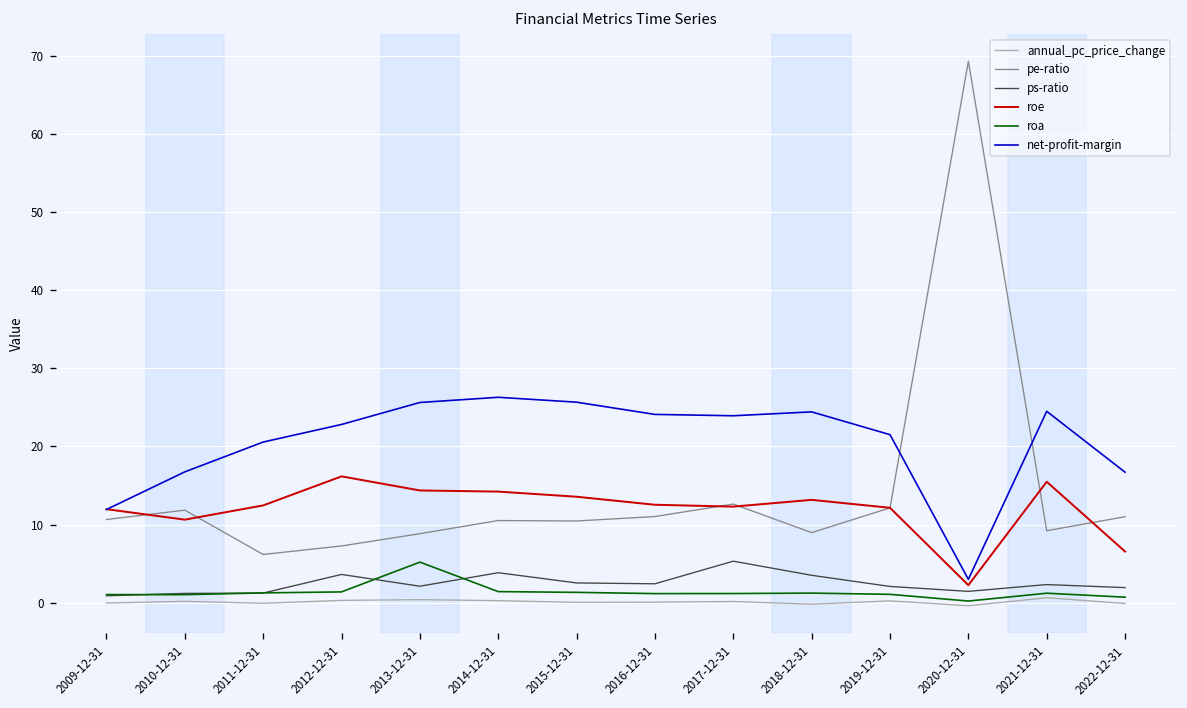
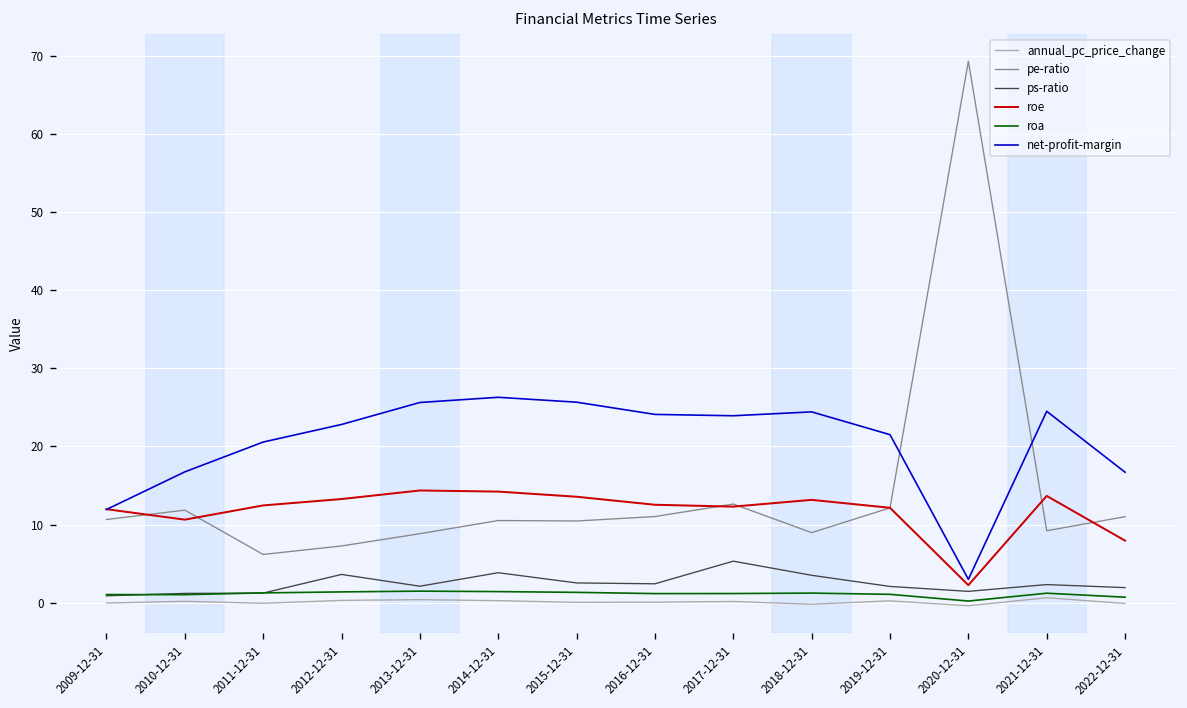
roe, 2012-12-31: 16 -> 13
roa, 2013-12-31: 5 -> 1
roe, 2021-12-31: 15 -> 14
roe, 2022-12-31: 7 -> 8
